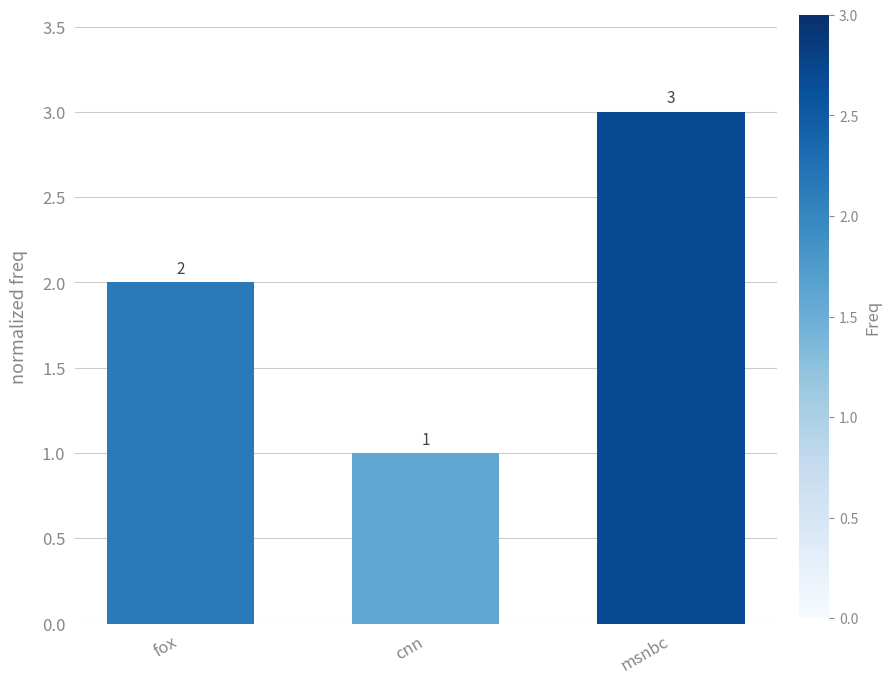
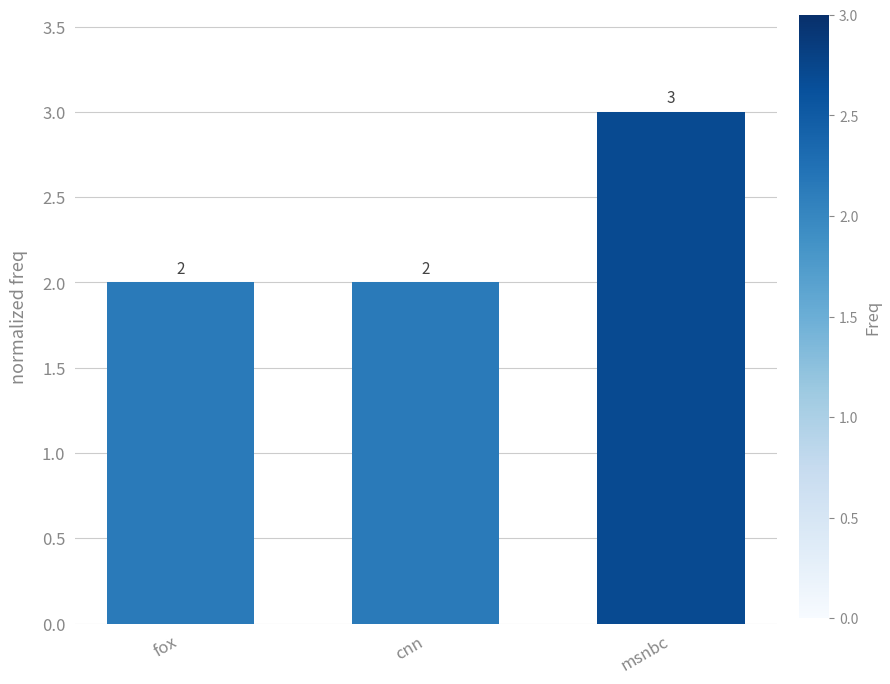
cnn: 1 -> 2
